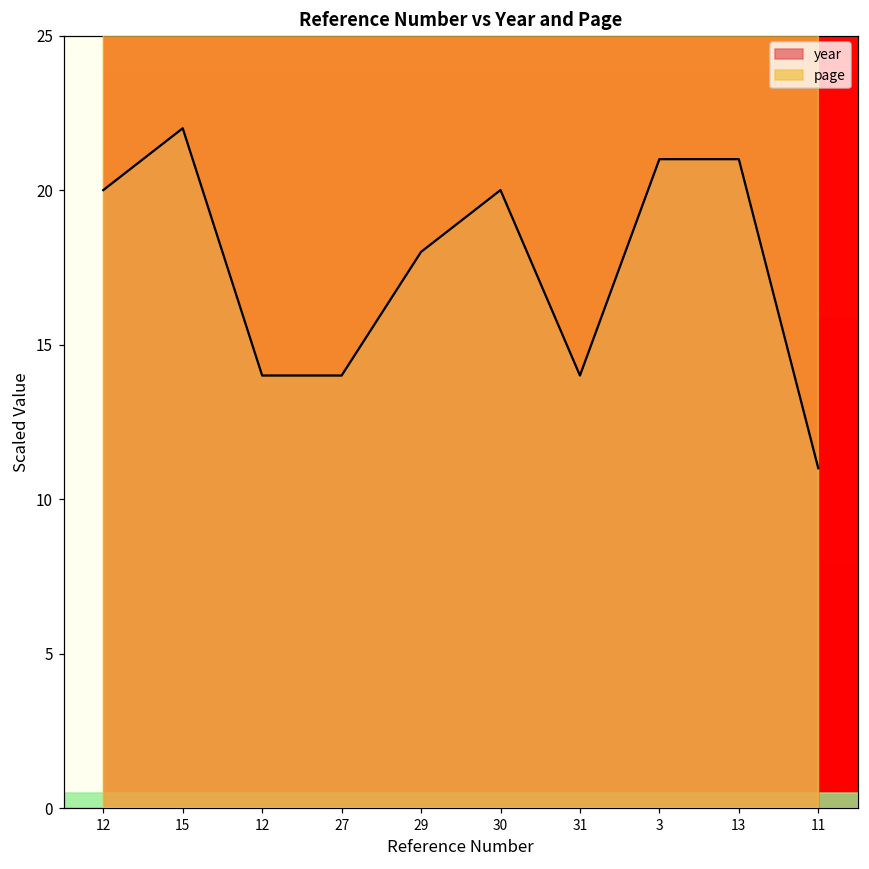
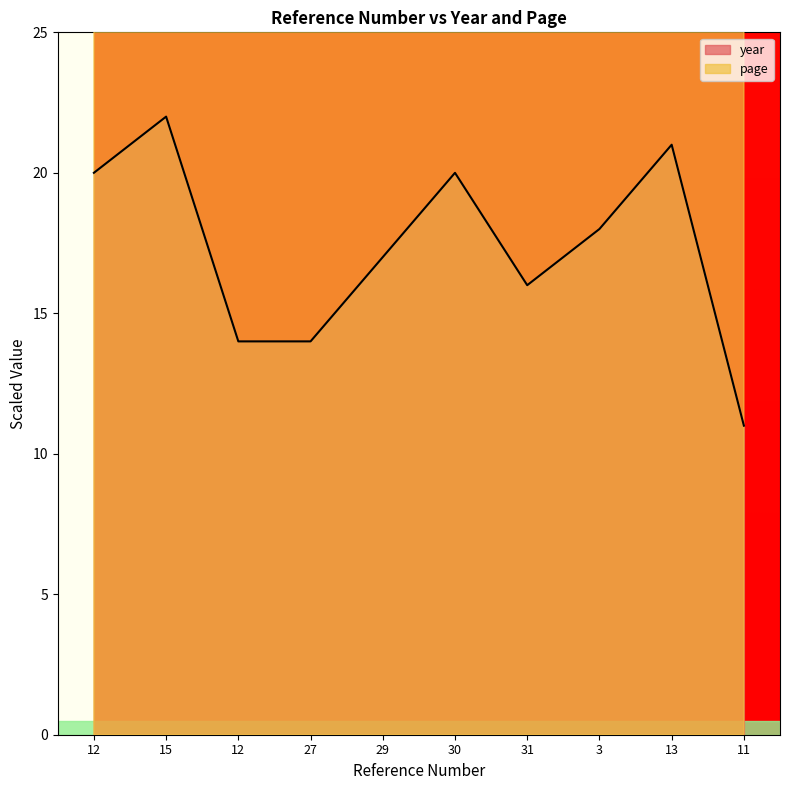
year, 29: 18.0 -> 17.0
year, 31: 14.0 -> 16.0
year, 3: 21.0 -> 18.0
